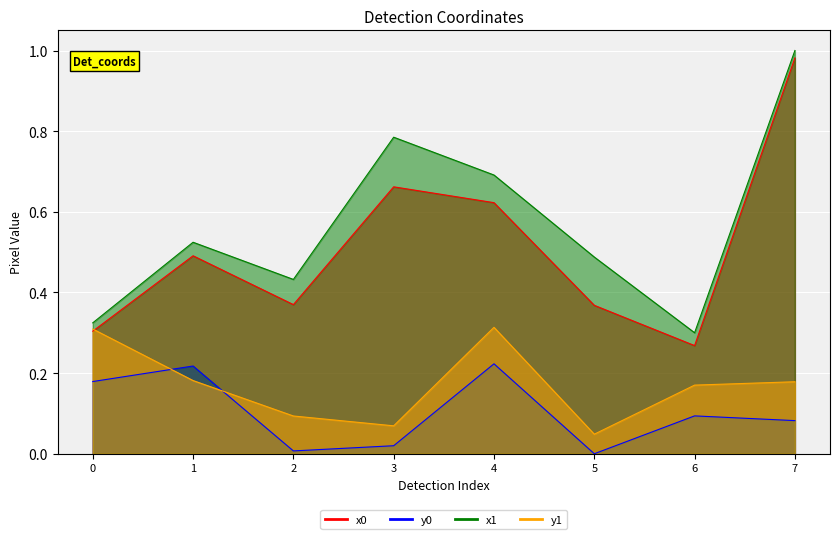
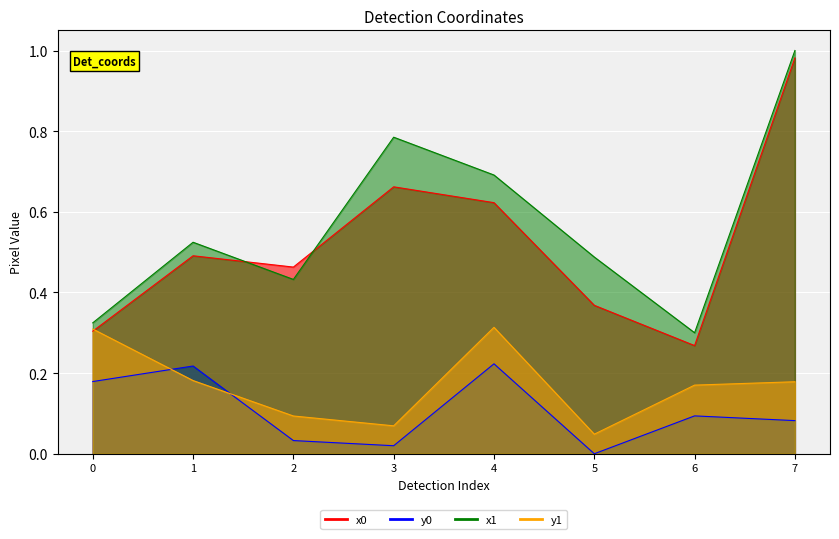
x0, 2: 0.37 -> 0.46
y0, 2: 0.01 -> 0.03
